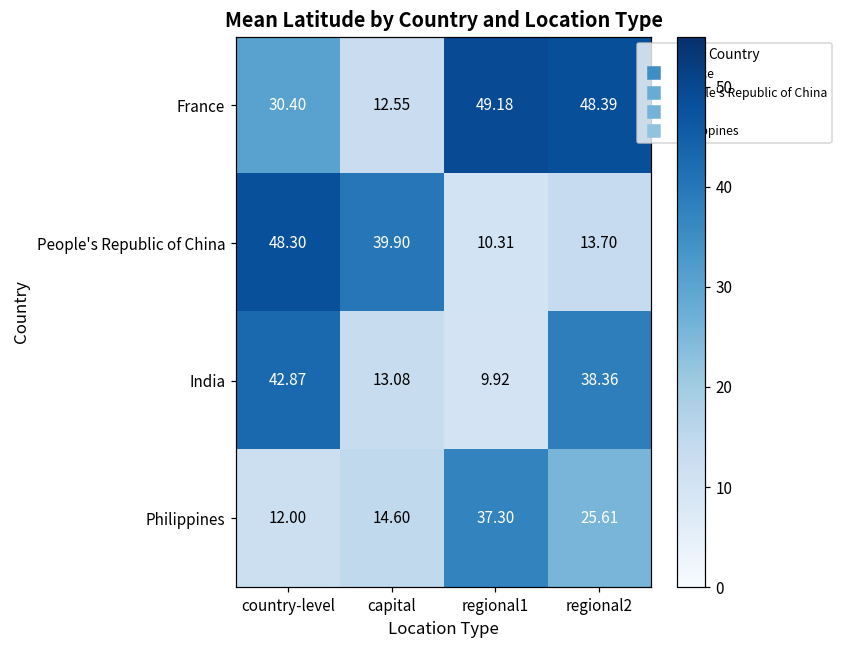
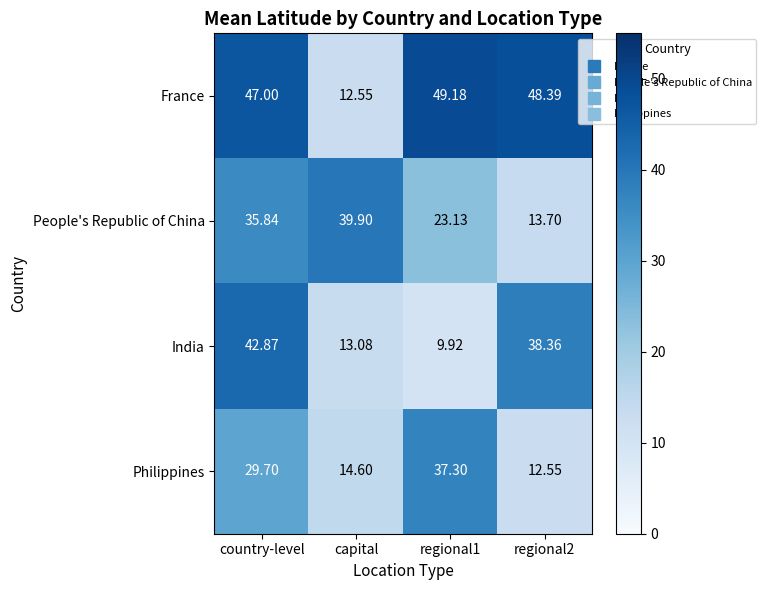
France, country-level: 30.40 -> 47.00
People's Republic of China, country-level: 48.30 -> 35.84
People's Republic of China, regional1: 10.31 -> 23.13
Philippines, country-level: 12.00 -> 29.70
Philippines, regional2: 25.61 -> 12.55
